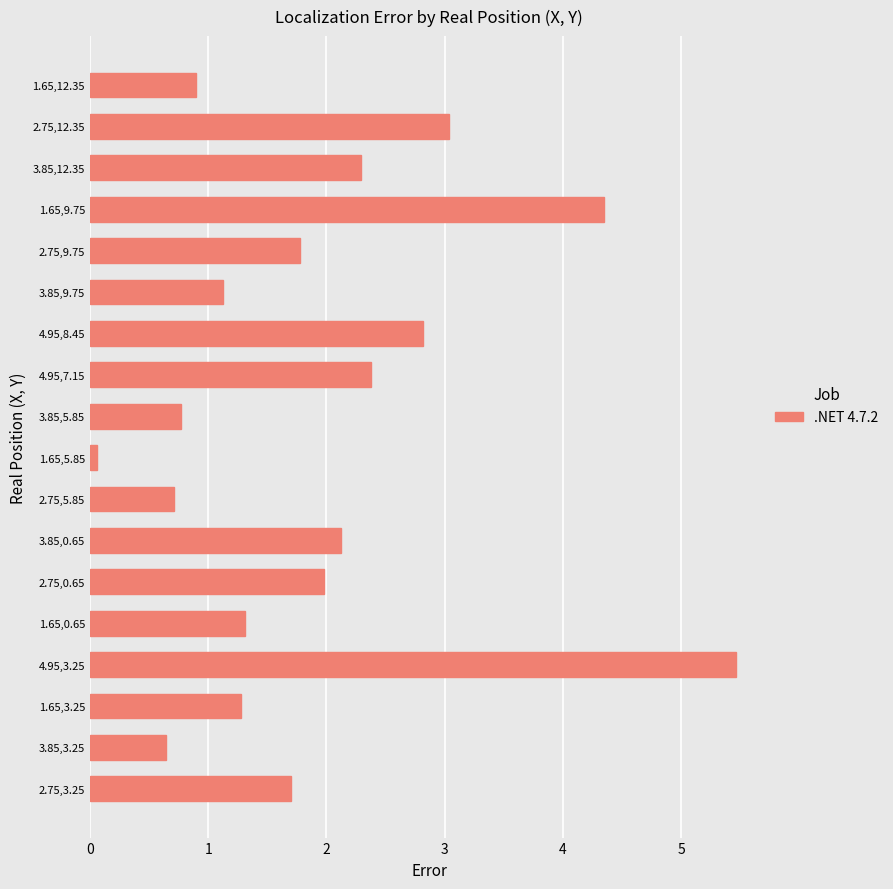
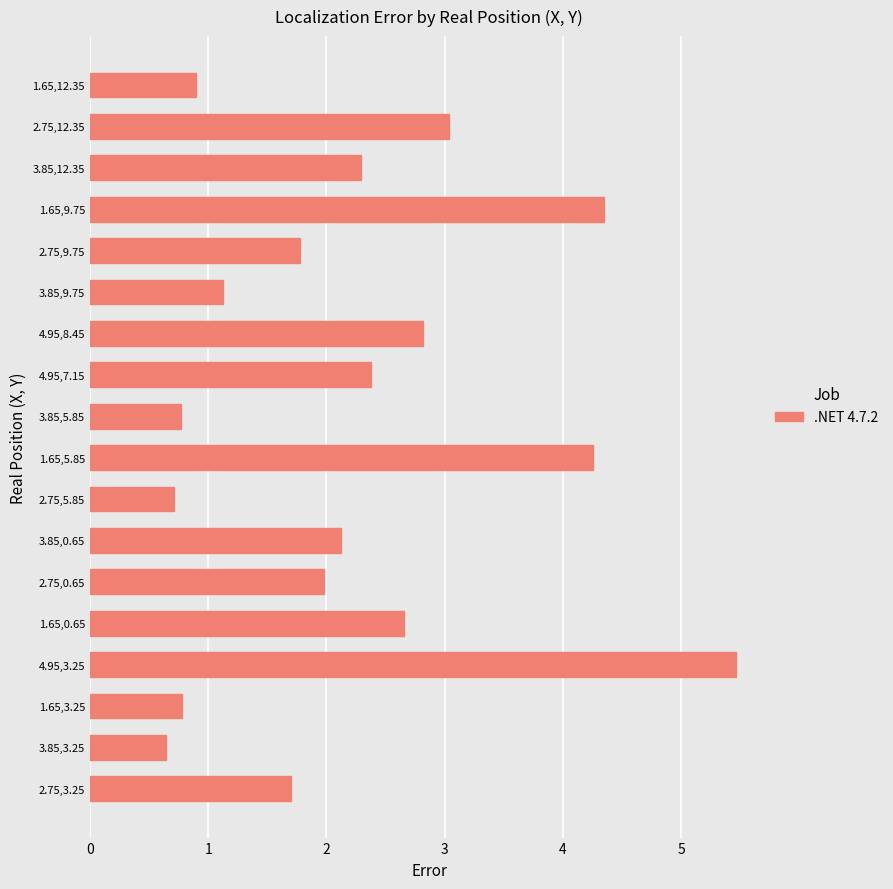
1.65,5.85: 0.06 -> 4.26
1.65,0.65: 1.31 -> 2.65
1.65,3.25: 1.28 -> 0.78
